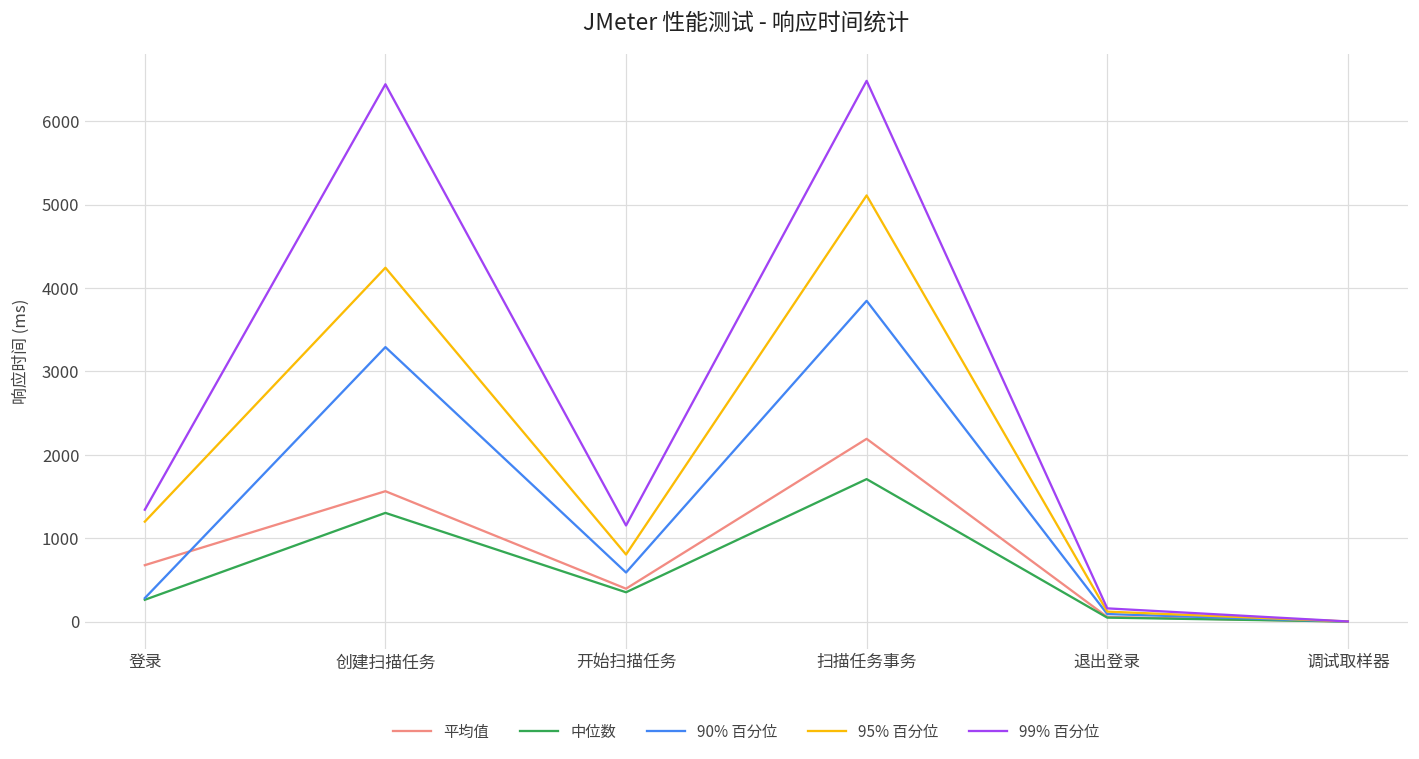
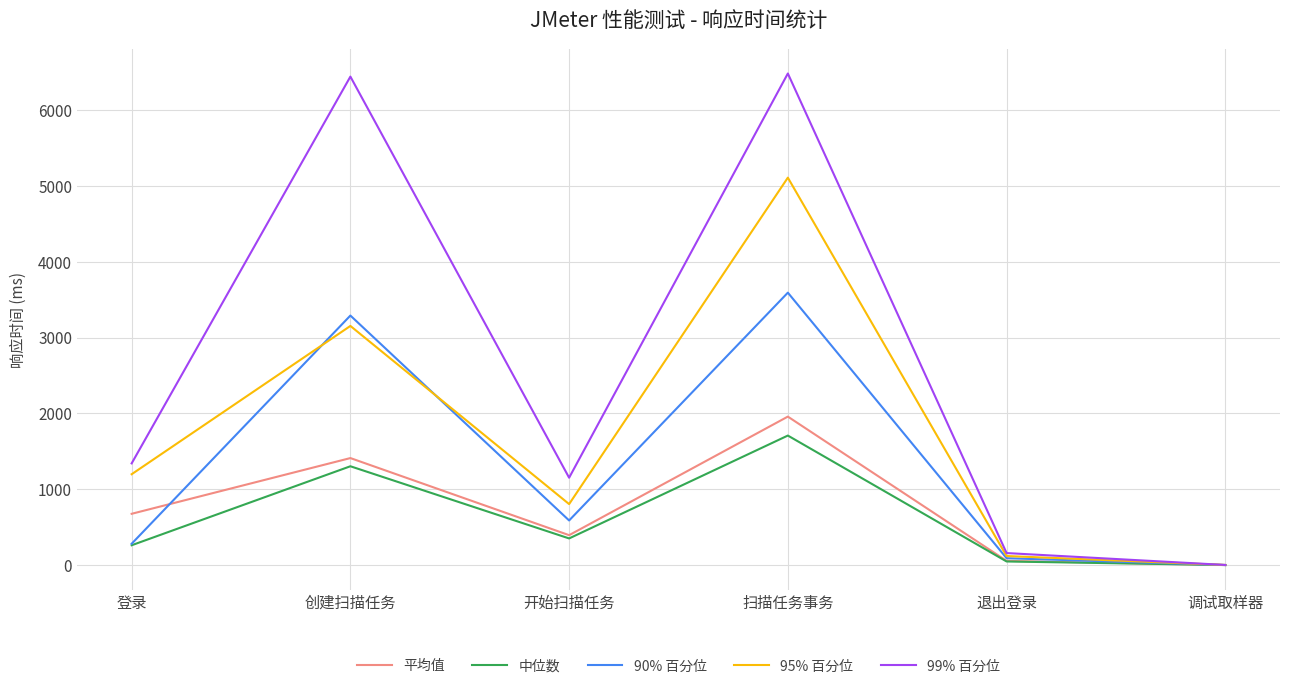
平均值, 创建扫描任务: 1600 -> 1400
95% 百分位, 创建扫描任务: 4200 -> 3200
平均值, 扫描任务事务: 2200 -> 2000
90% 百分位, 扫描任务事务: 3800 -> 3600
